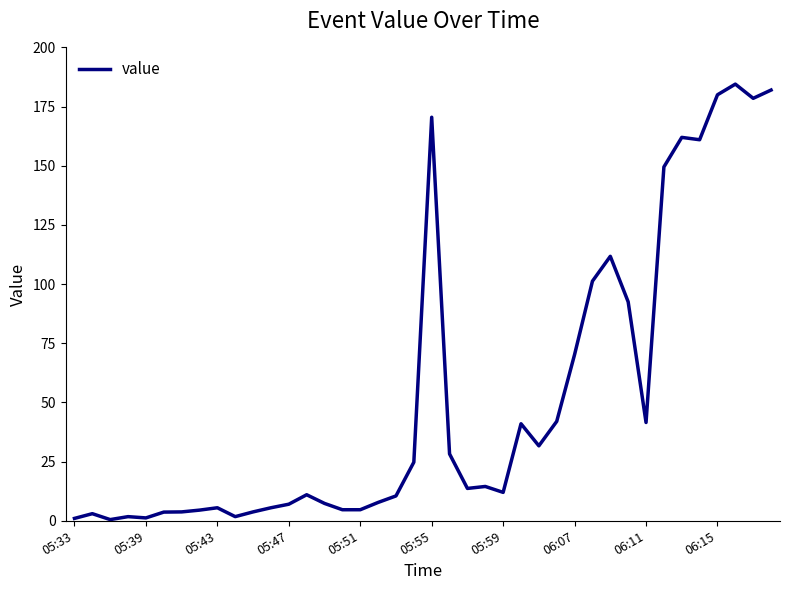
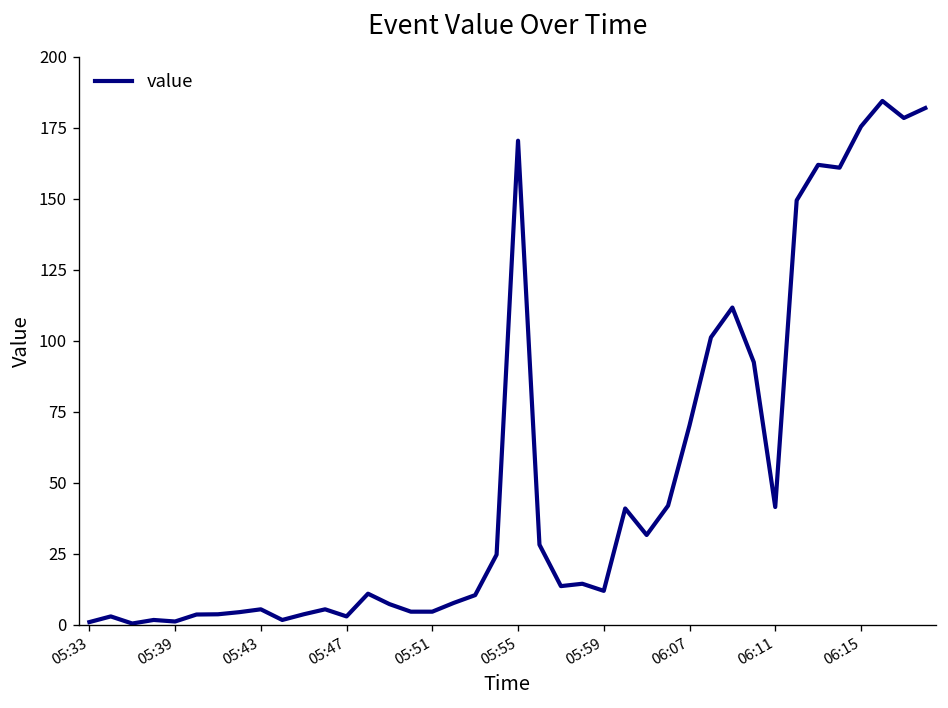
05:47: 7 -> 3
06:15: 180 -> 176
